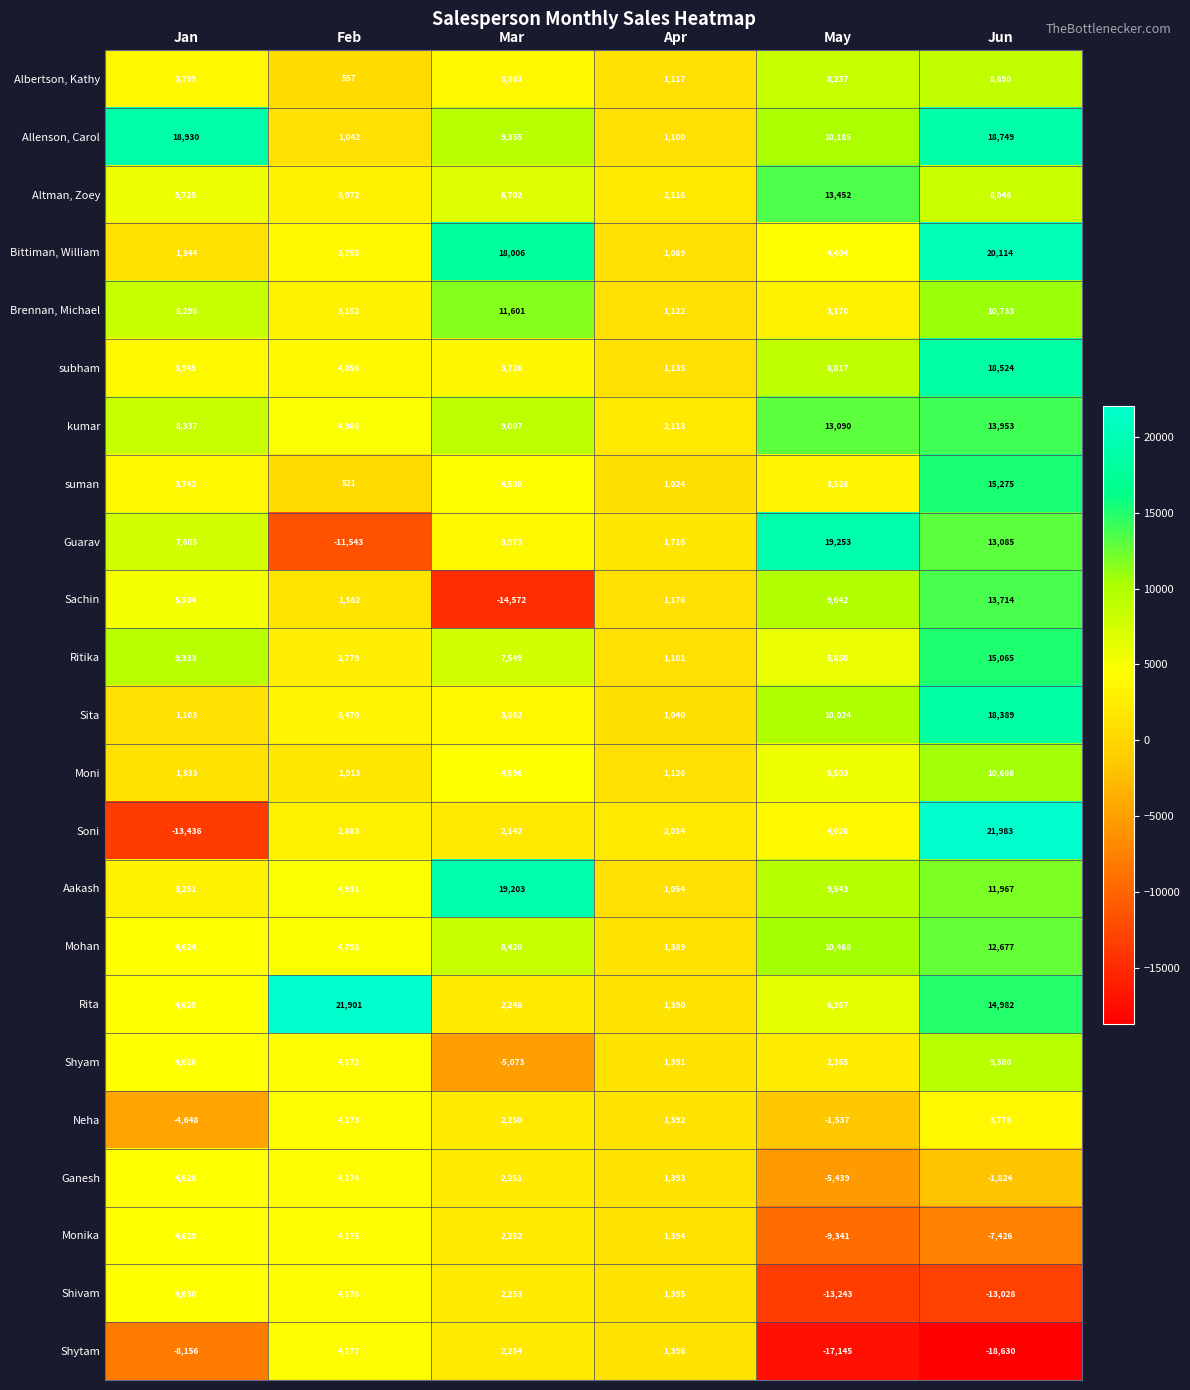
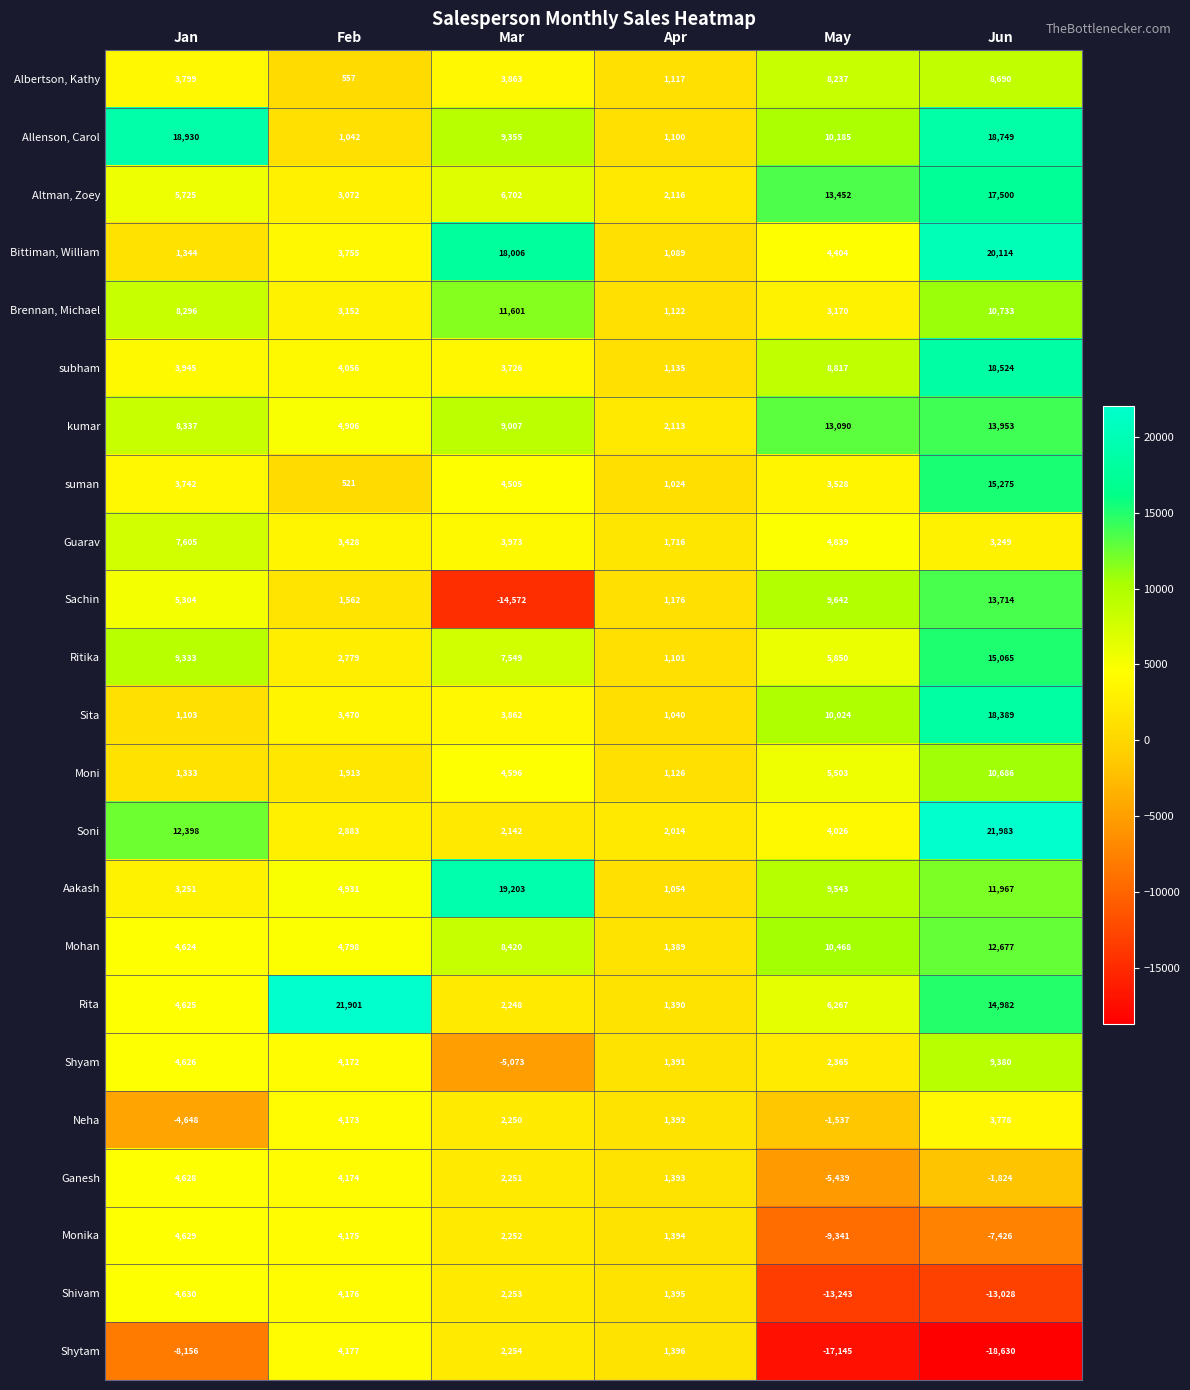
Altman, Zoey, Jun: 8,046 -> 17,500
Guarav, Feb: -11,543 -> 3,428
Guarav, May: 19,253 -> 4,839
Guarav, Jun: 13,085 -> 3,249
Soni, Jan: -13,436 -> 12,398
